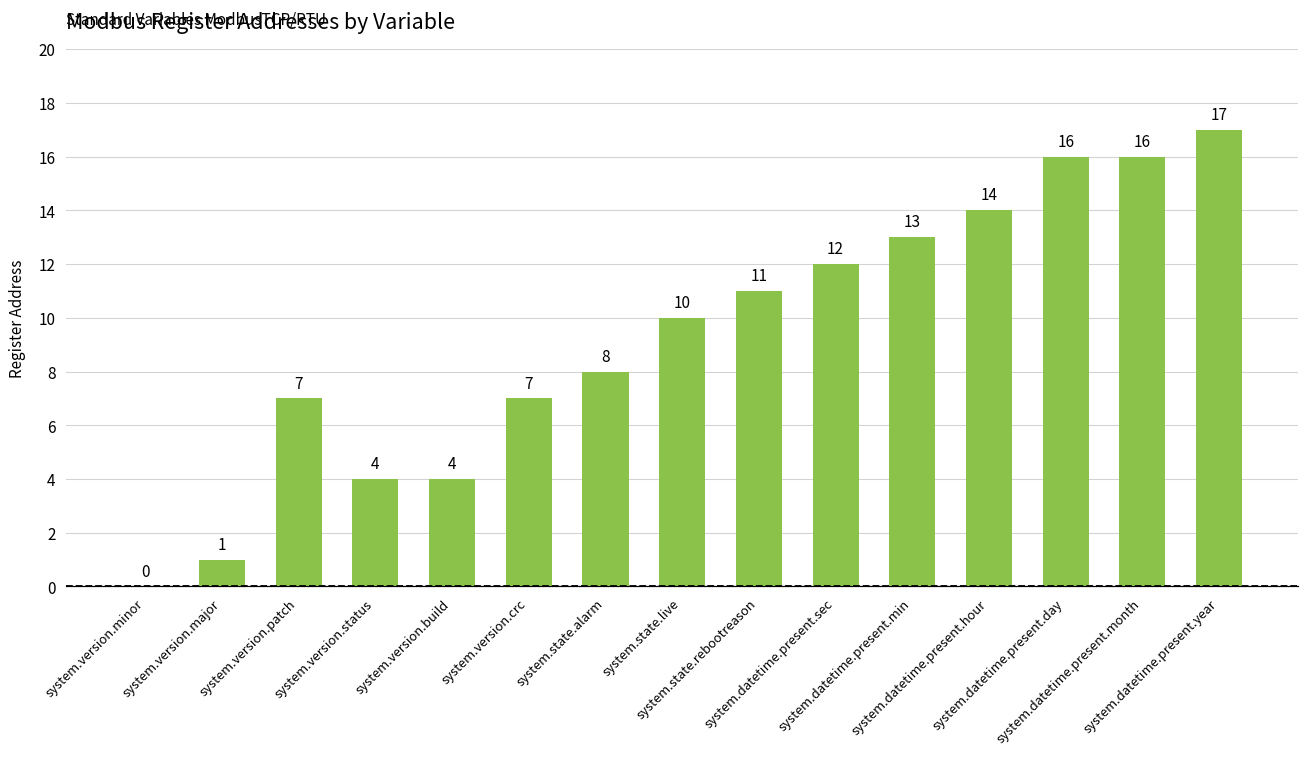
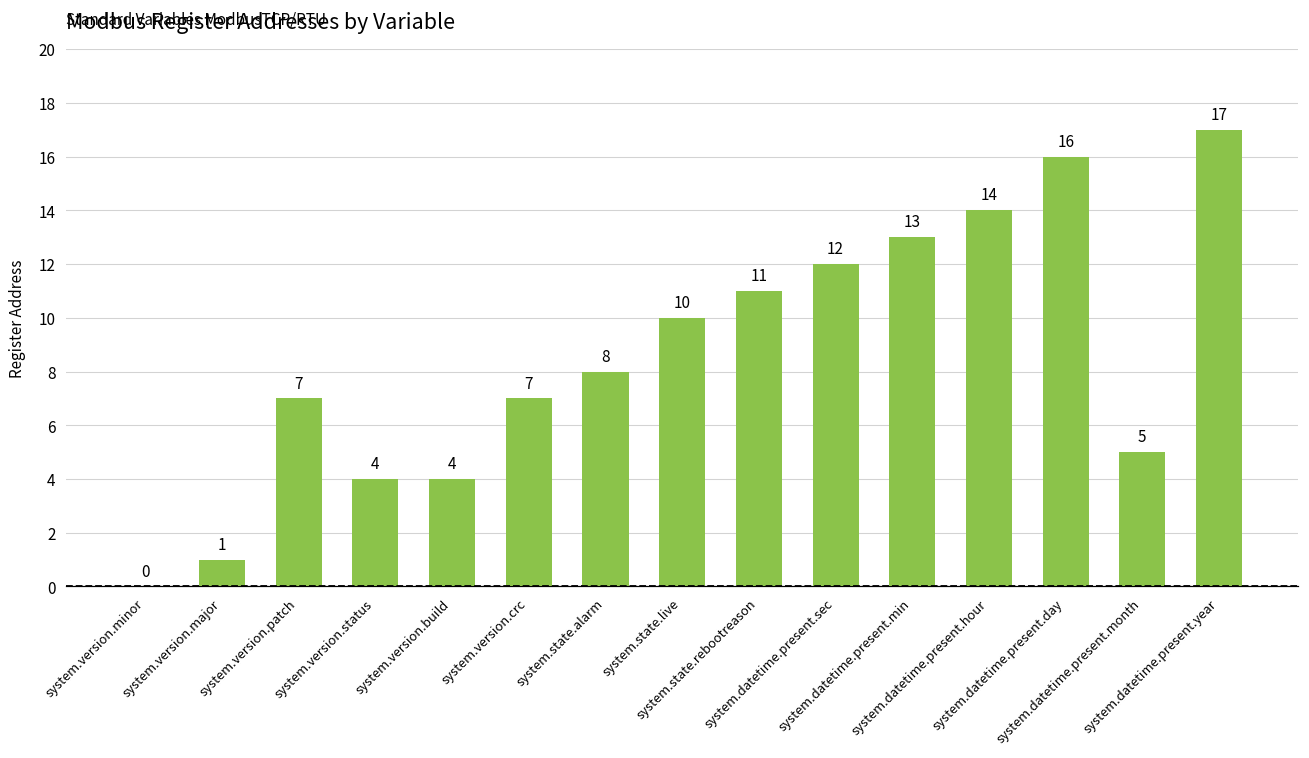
system.datetime.present.month: 16 -> 5
